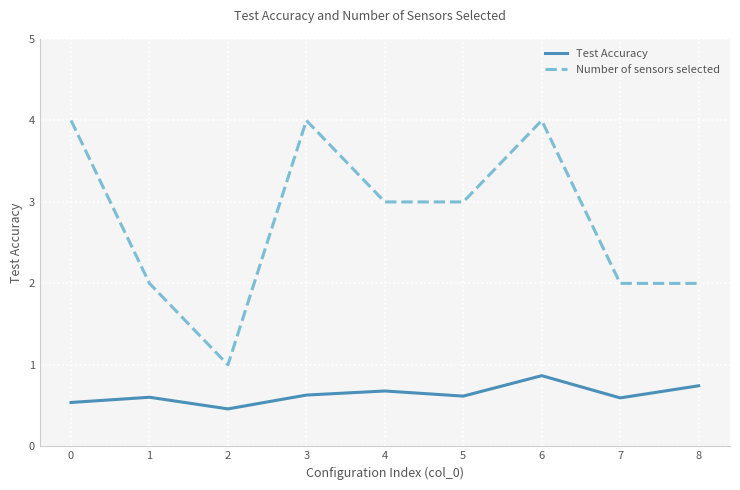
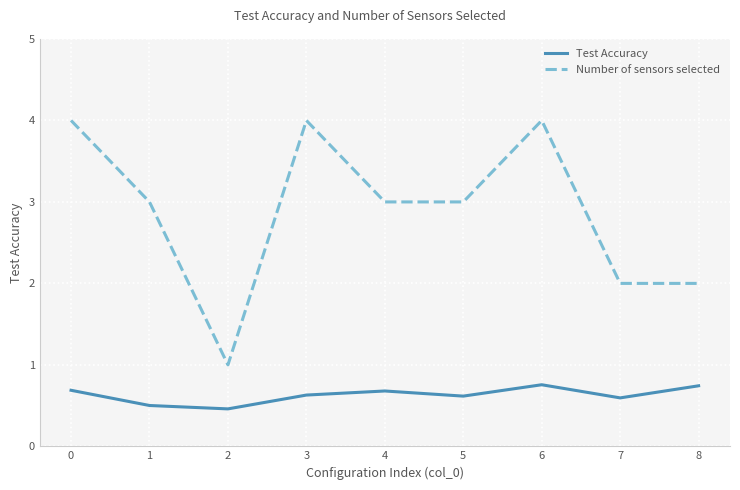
Test Accuracy, 0: 0.5 -> 0.7
Test Accuracy, 1: 0.6 -> 0.5
Number of sensors selected, 1: 2 -> 3
Test Accuracy, 6: 0.9 -> 0.8
